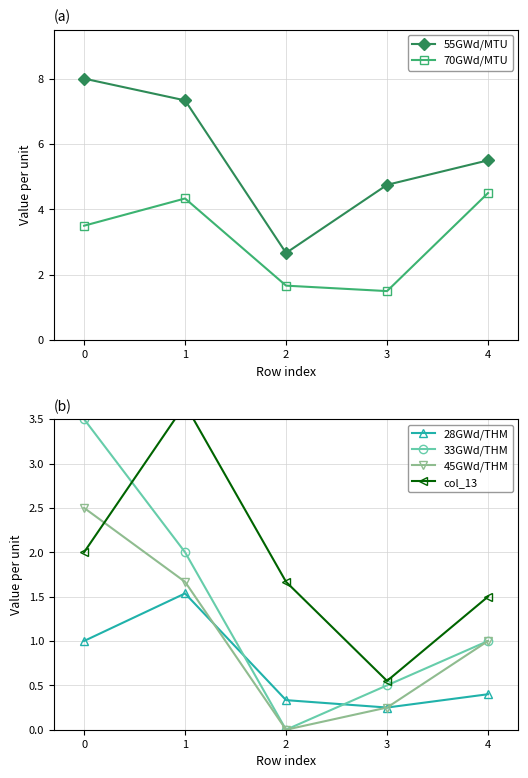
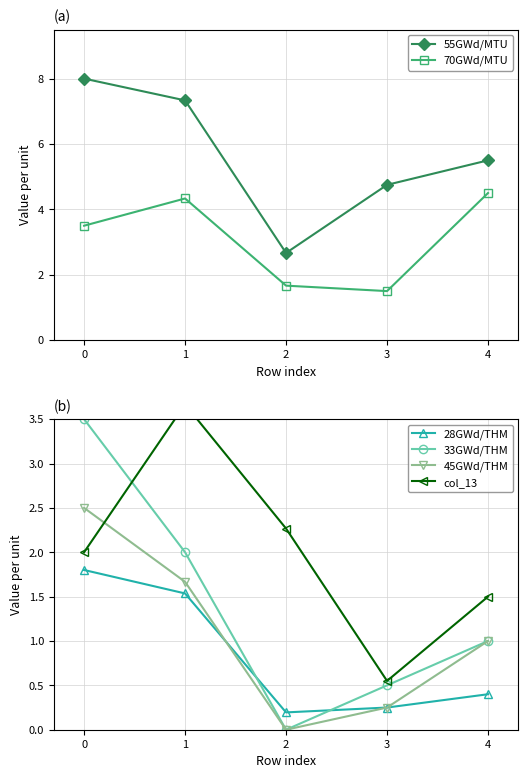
(b), 28GWd/THM, 0: 1.0 -> 1.8
(b), 28GWd/THM, 2: 0.3 -> 0.2
(b), col_13, 2: 1.7 -> 2.3
